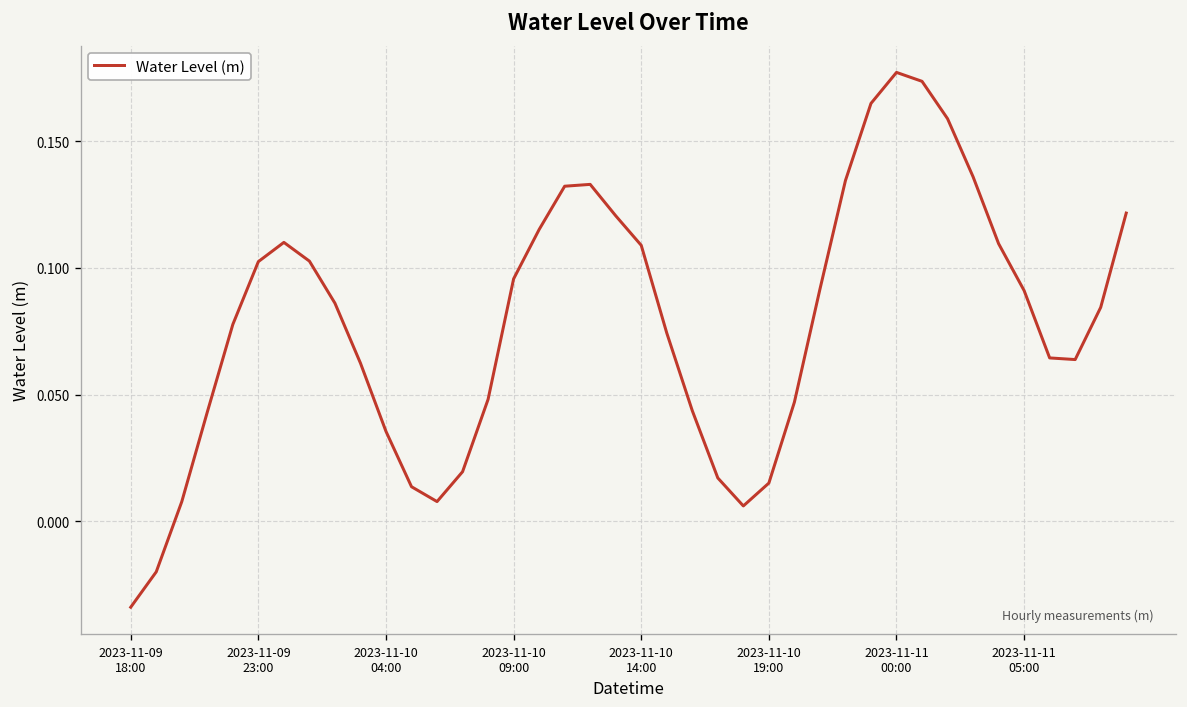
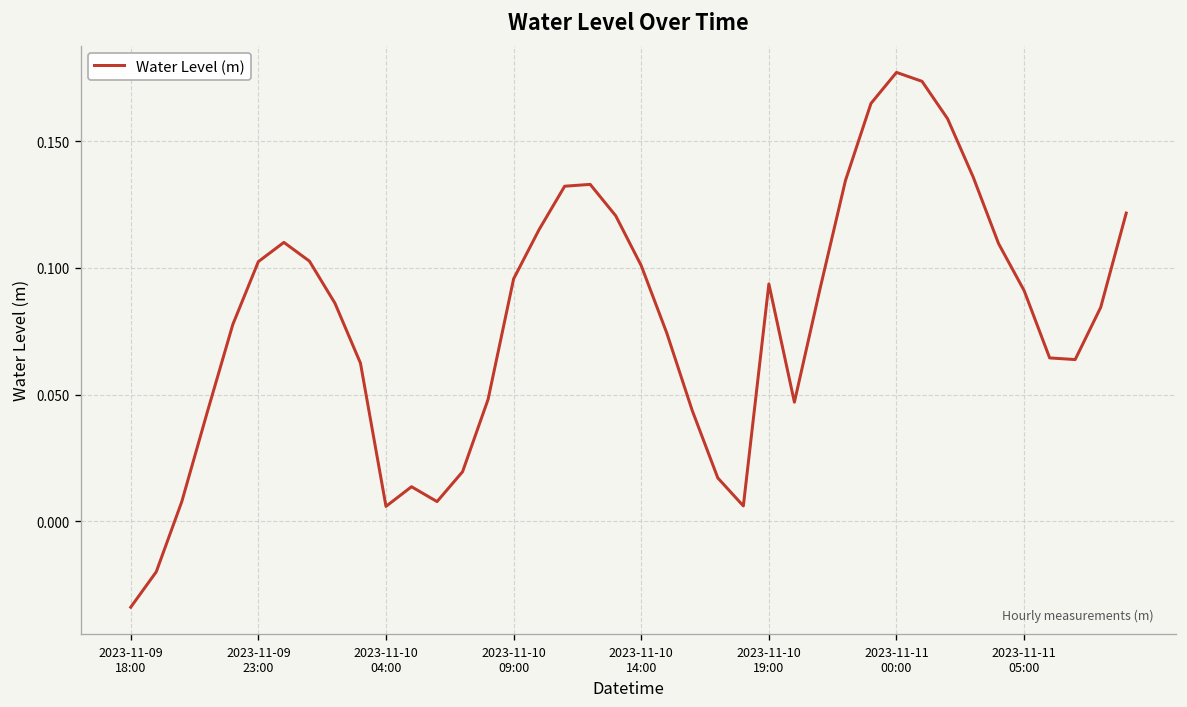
2023-11-10 04:00: 0.036 -> 0.006
2023-11-10 14:00: 0.109 -> 0.101
2023-11-10 19:00: 0.015 -> 0.094
